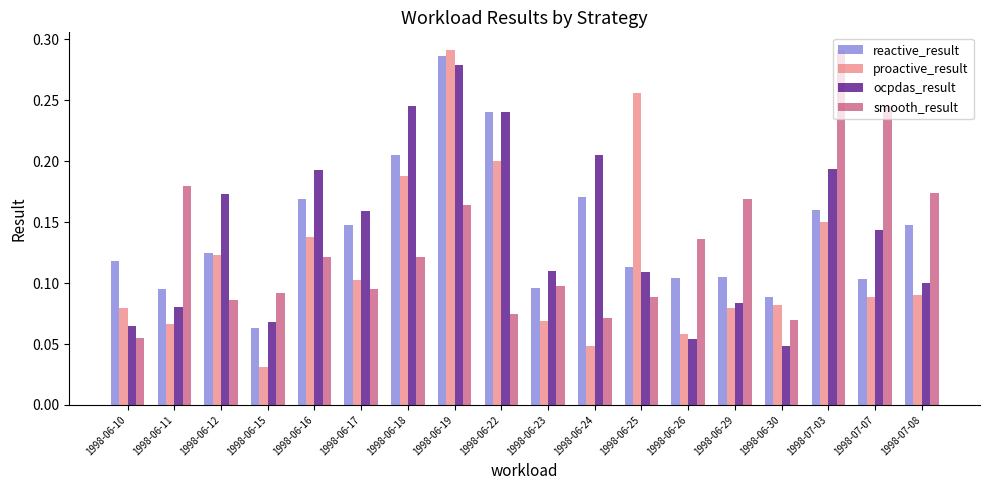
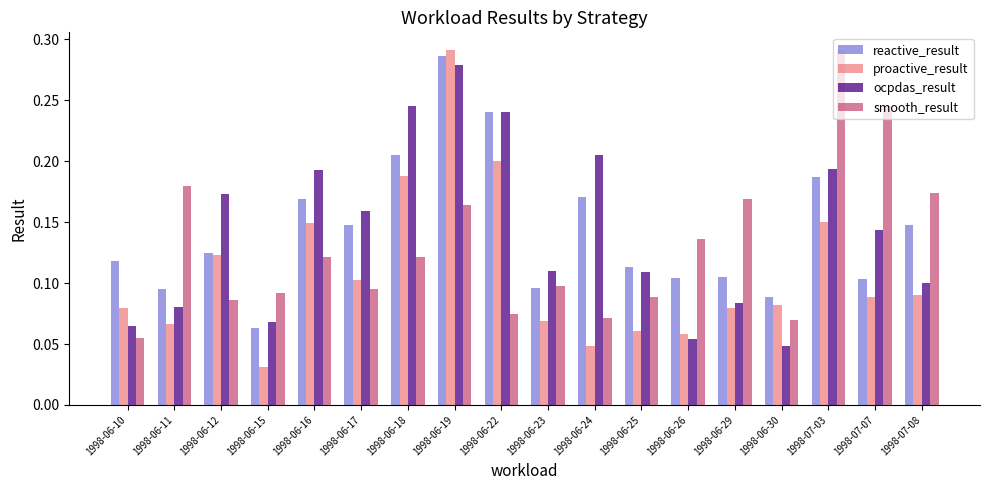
proactive_result, 1998-06-16: 0.138 -> 0.149
proactive_result, 1998-06-25: 0.256 -> 0.061
reactive_result, 1998-07-03: 0.160 -> 0.187
